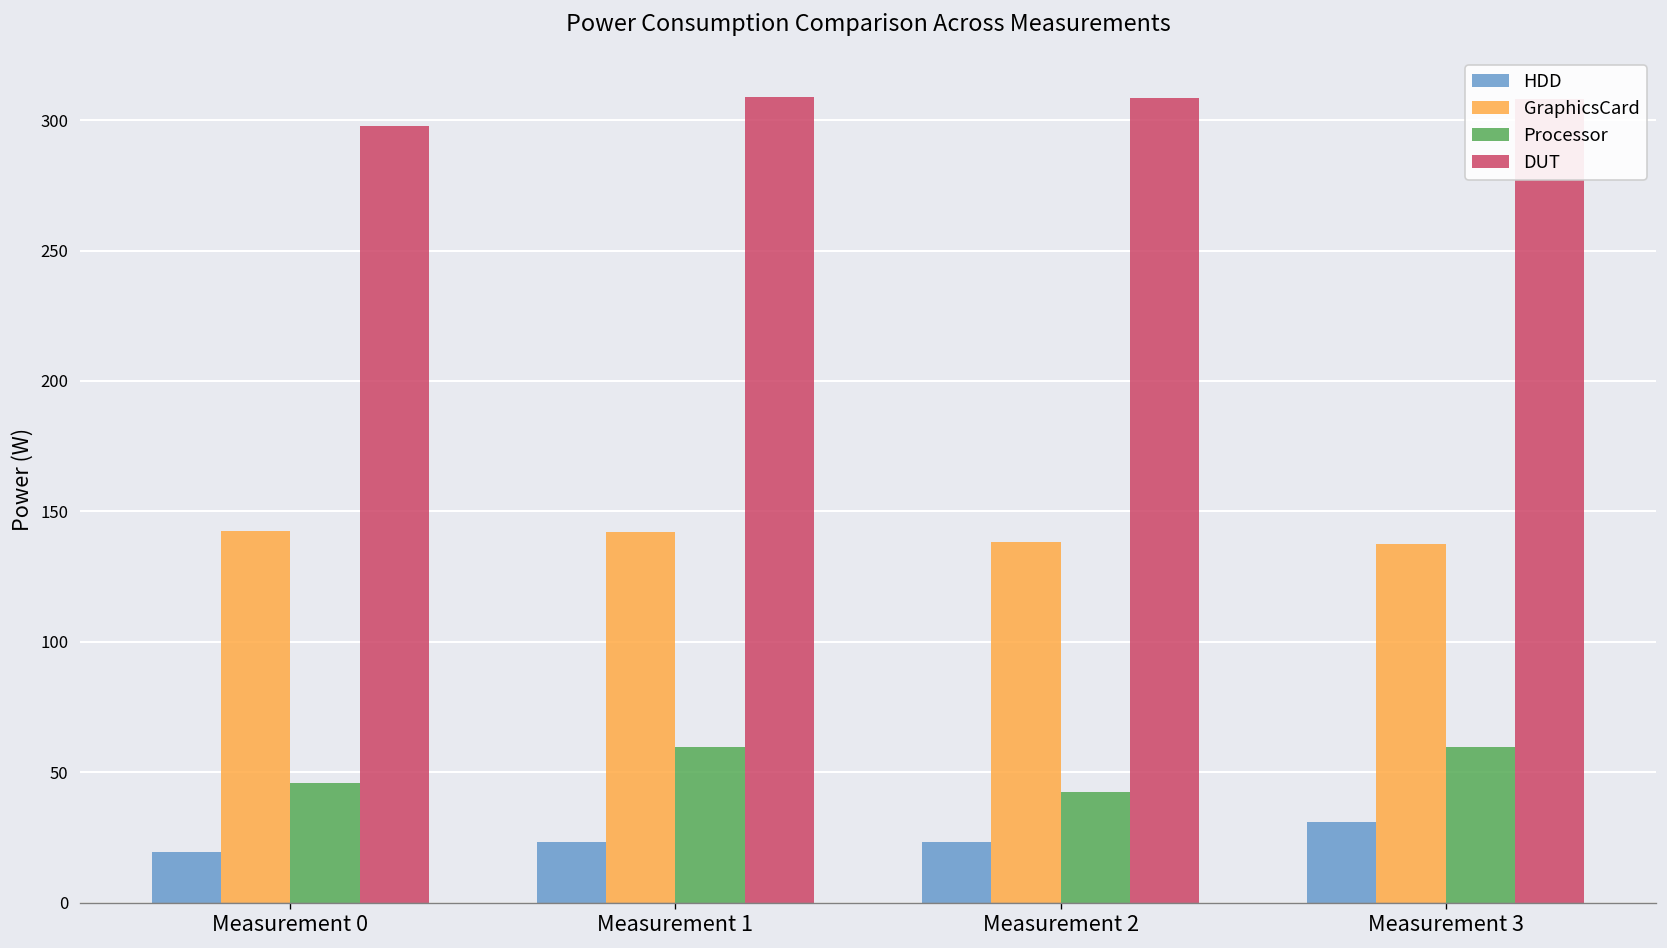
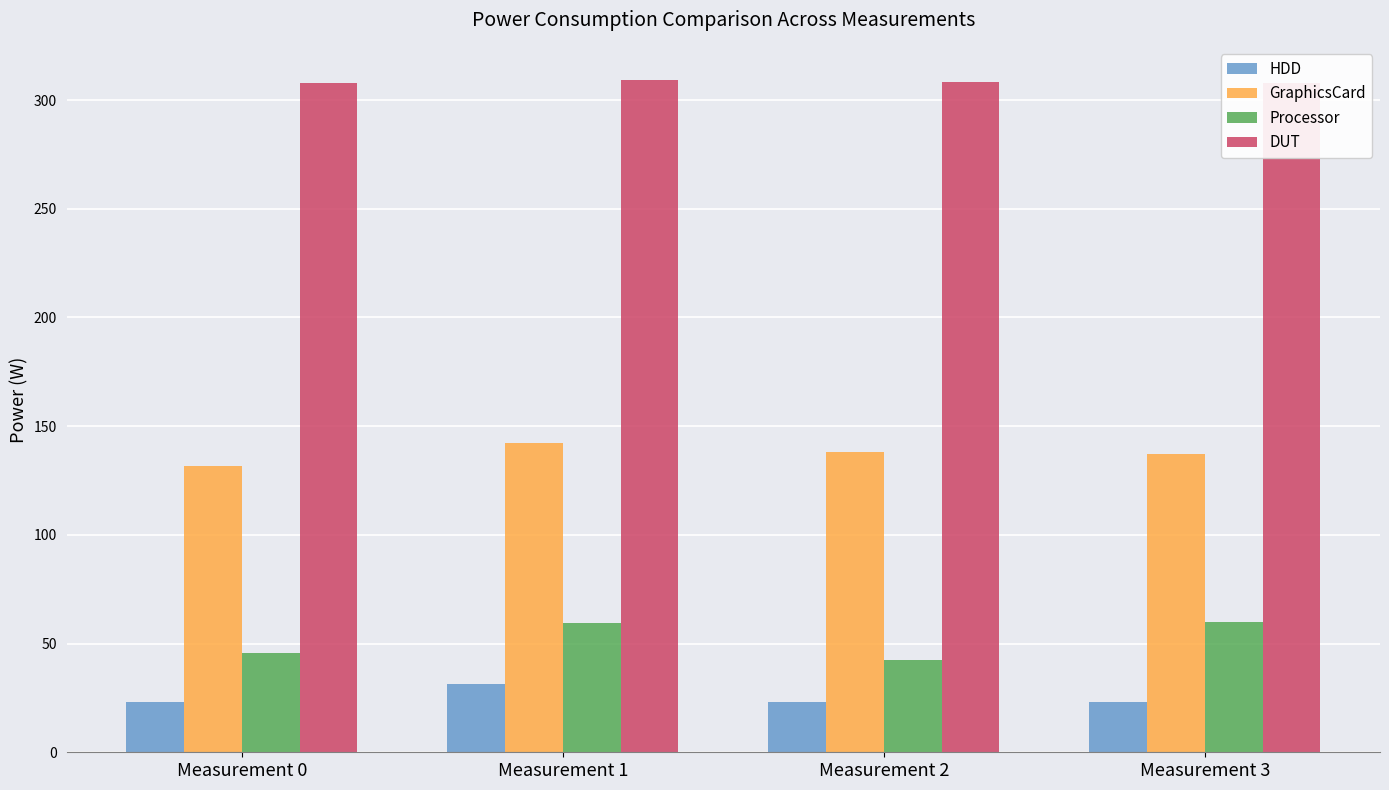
HDD, Measurement 0: 19 -> 23
GraphicsCard, Measurement 0: 142 -> 132
DUT, Measurement 0: 298 -> 308
HDD, Measurement 1: 23 -> 32
HDD, Measurement 3: 31 -> 23
